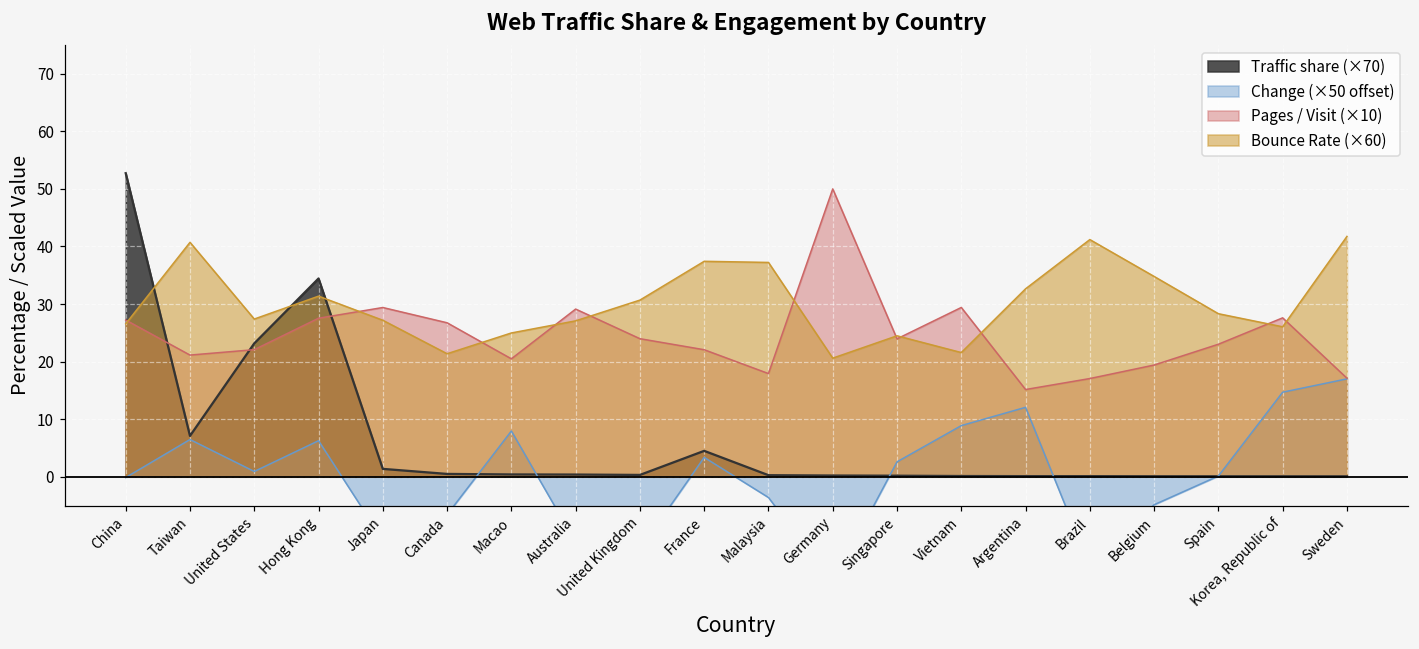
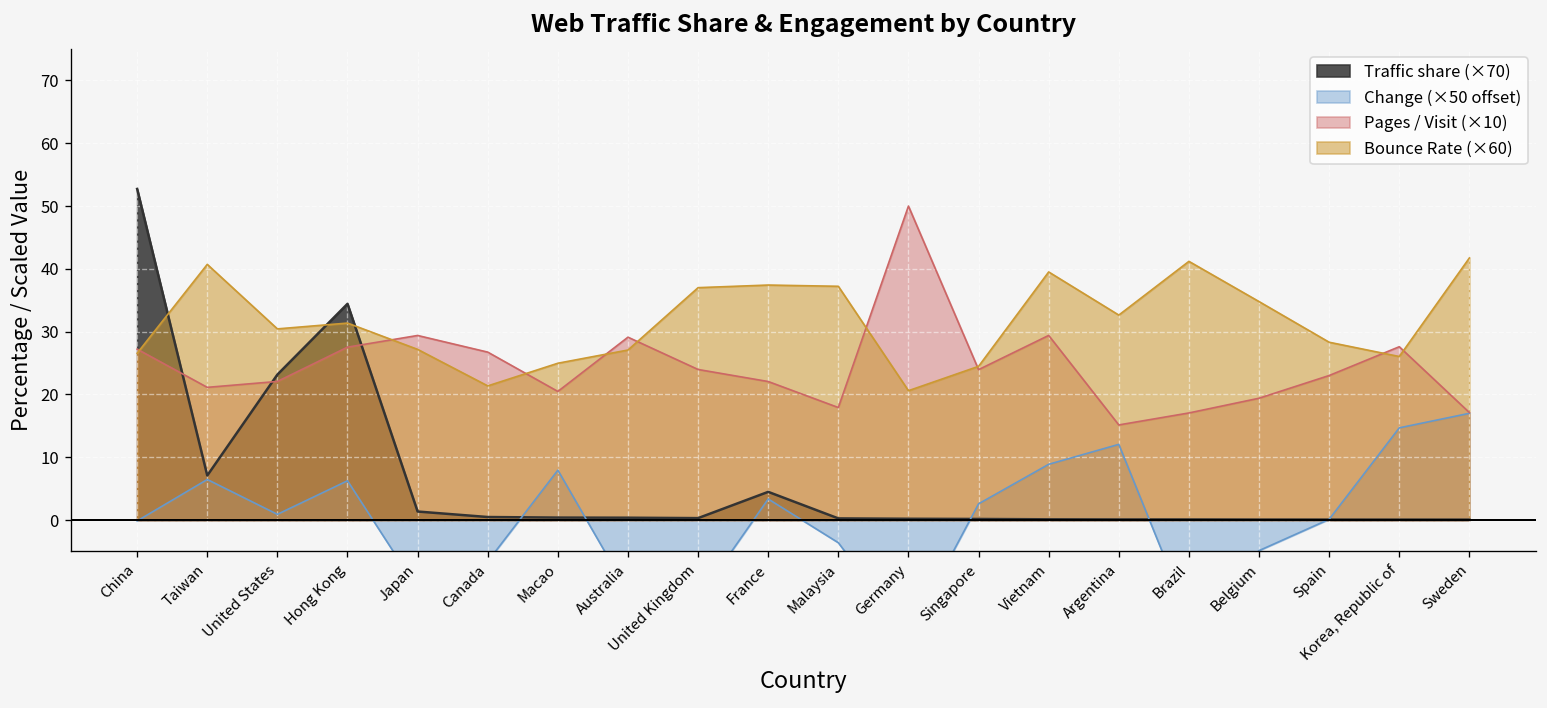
Bounce Rate (×60), United States: 27 -> 30
Bounce Rate (×60), United Kingdom: 31 -> 37
Bounce Rate (×60), Vietnam: 22 -> 40
